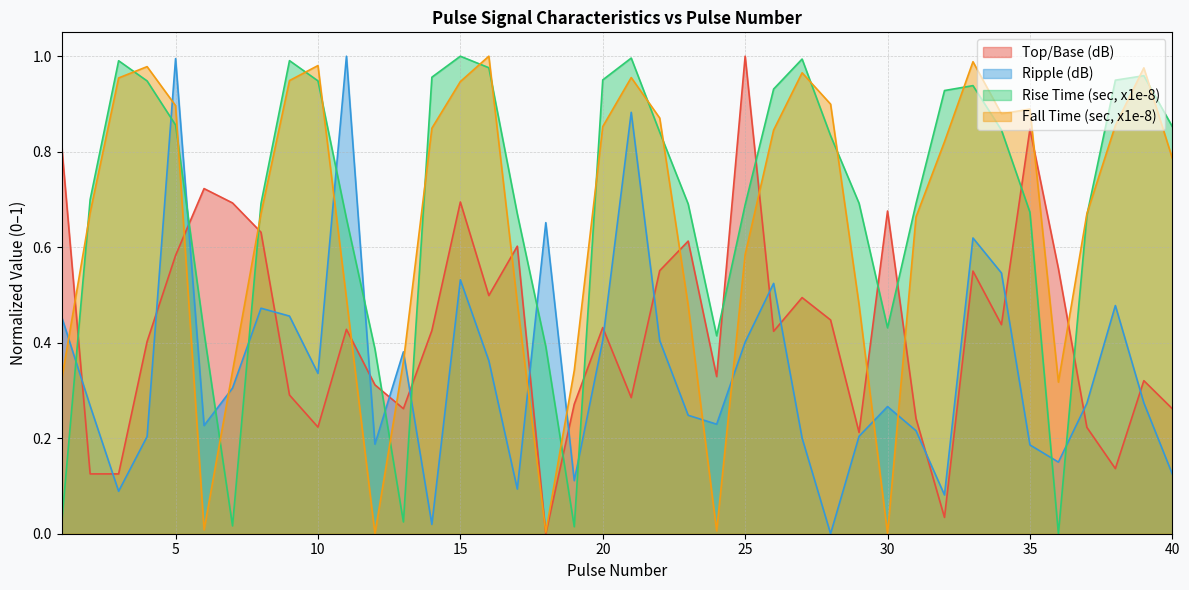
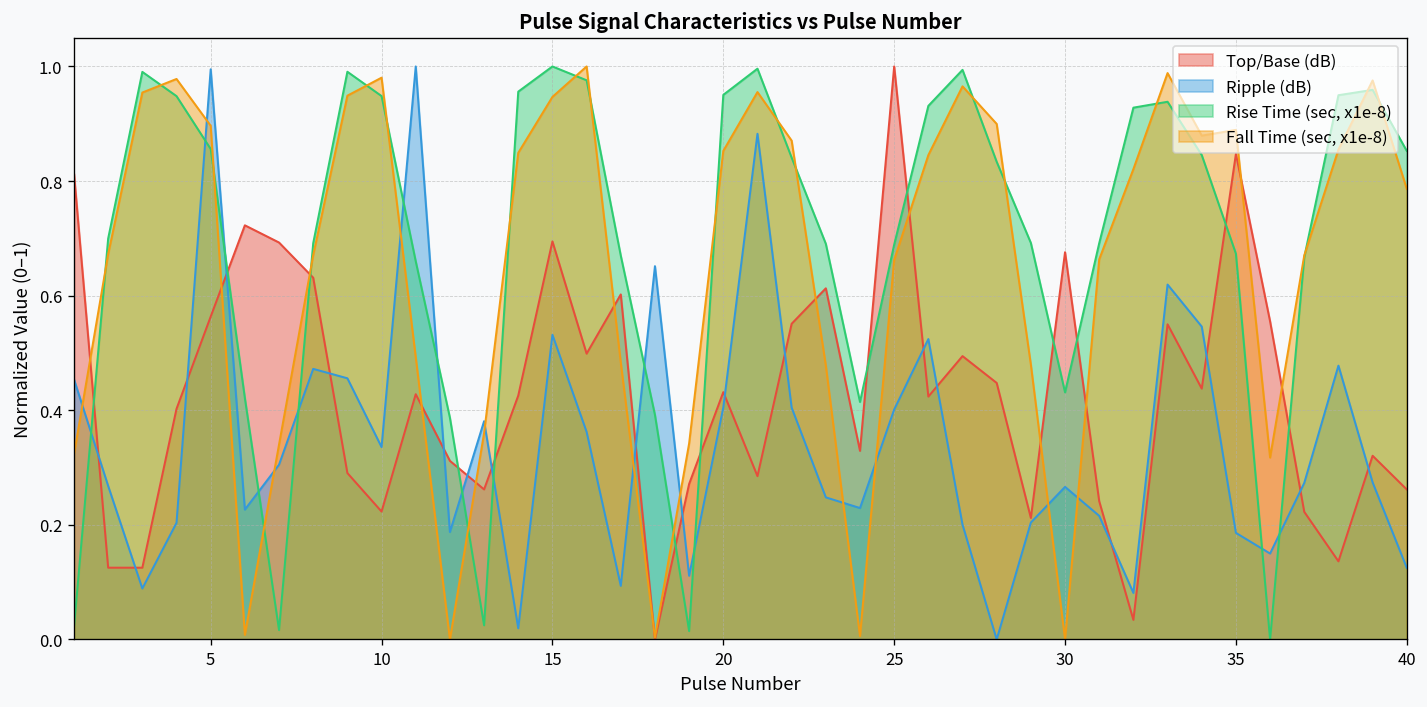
Top/Base (dB), 5: 0.58 -> 0.56
Fall Time (sec, x1e-8), 25: 0.58 -> 0.66
